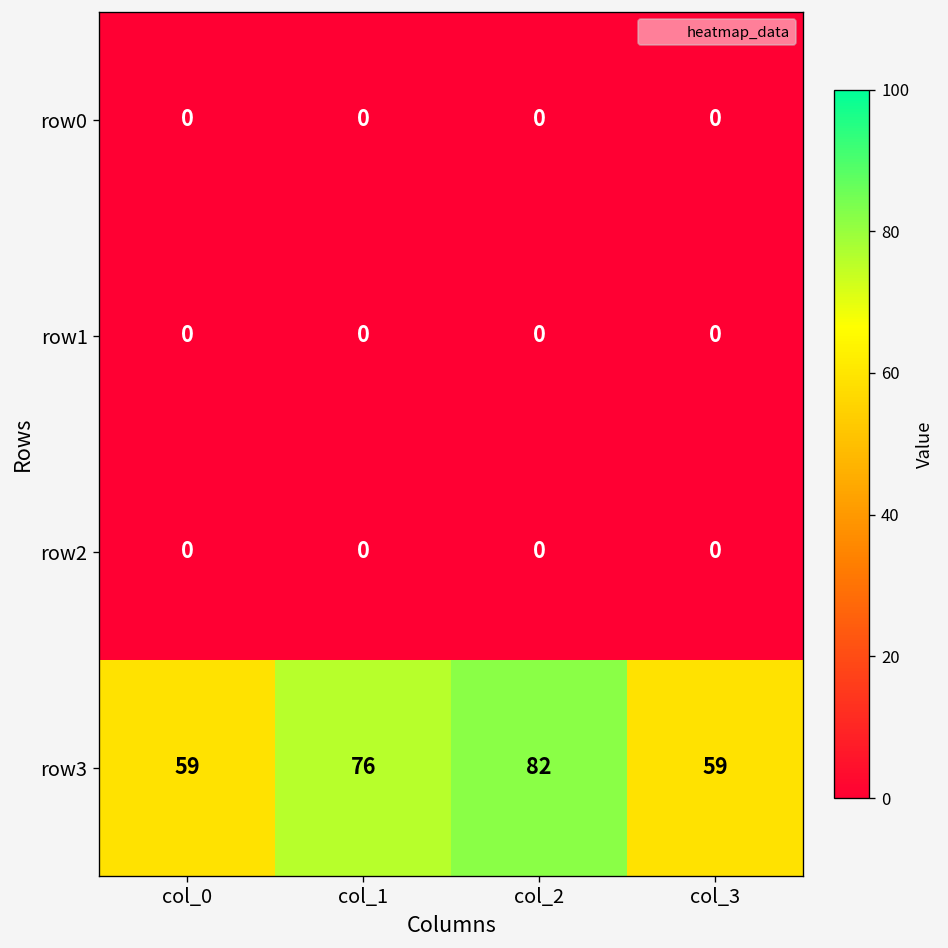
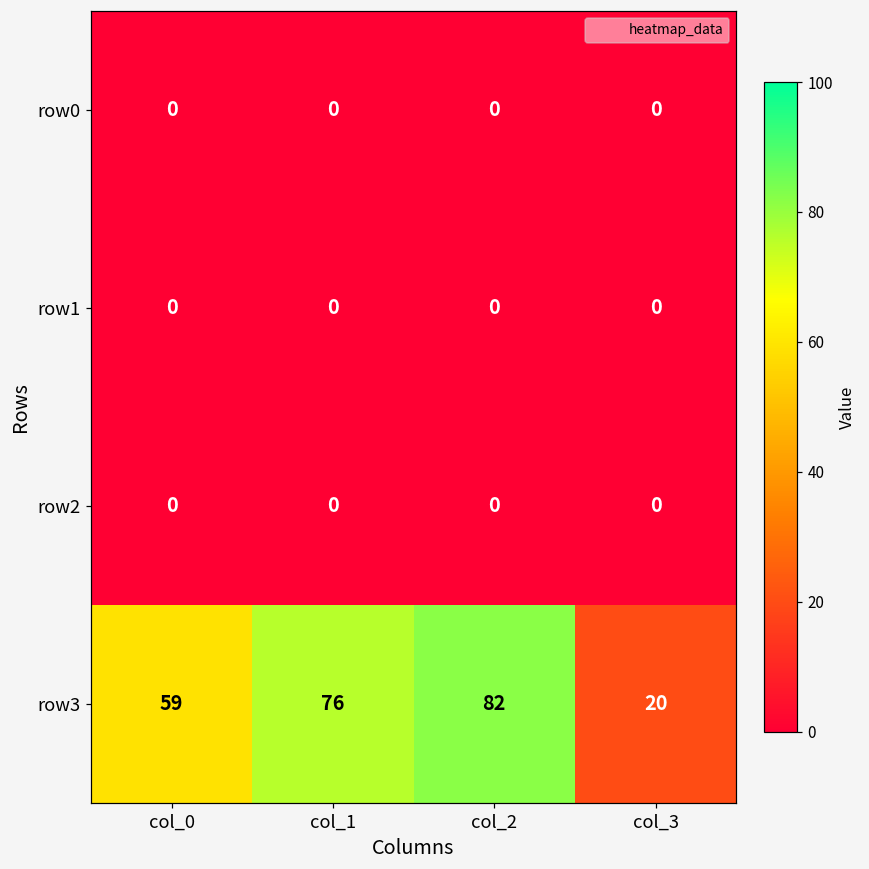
row3, col_3: 59 -> 20
